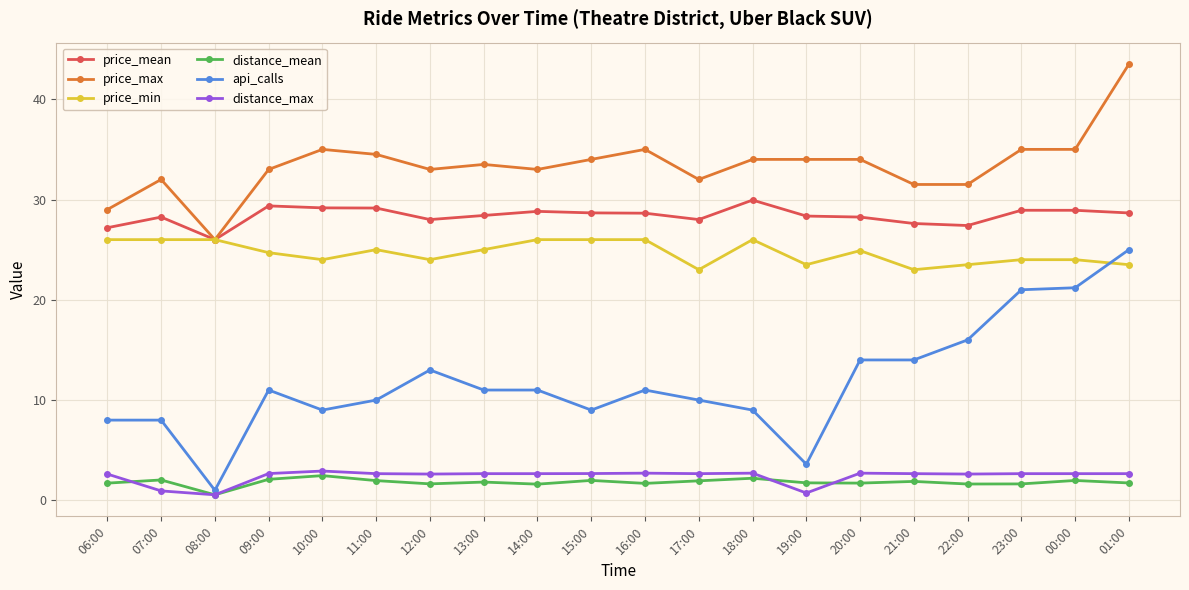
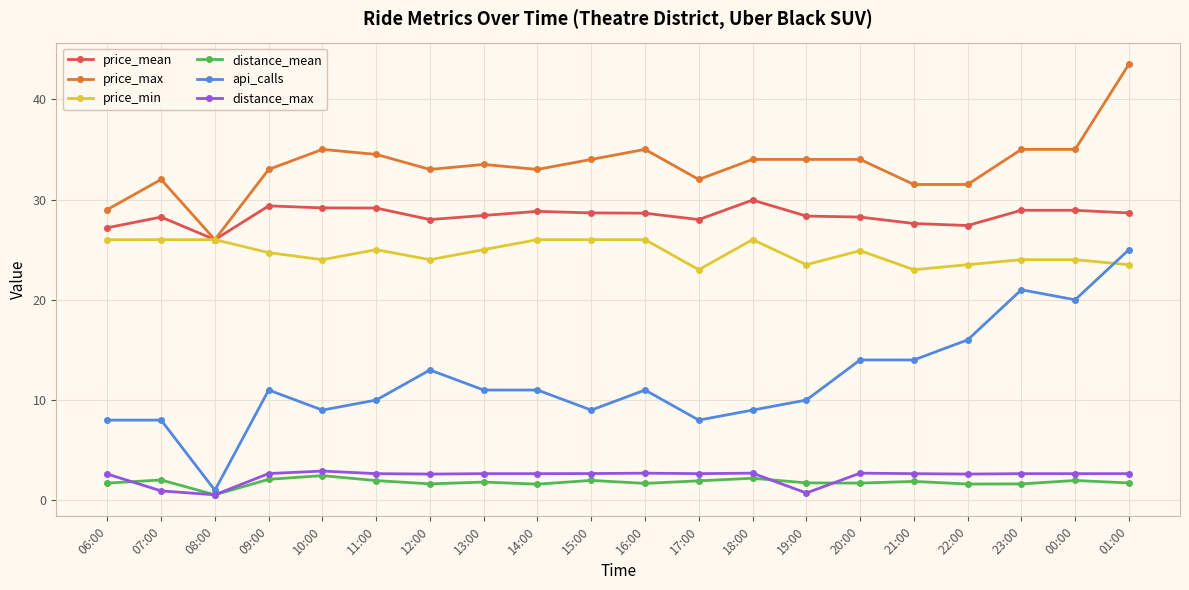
api_calls, 17:00: 10 -> 8
api_calls, 19:00: 3.6 -> 10.0
api_calls, 00:00: 21.2 -> 20.0
